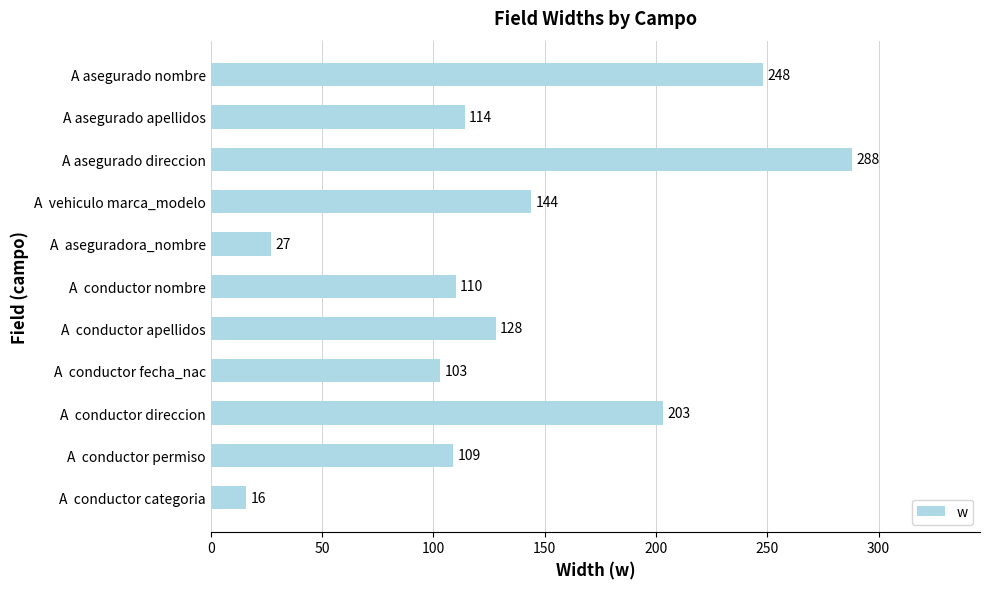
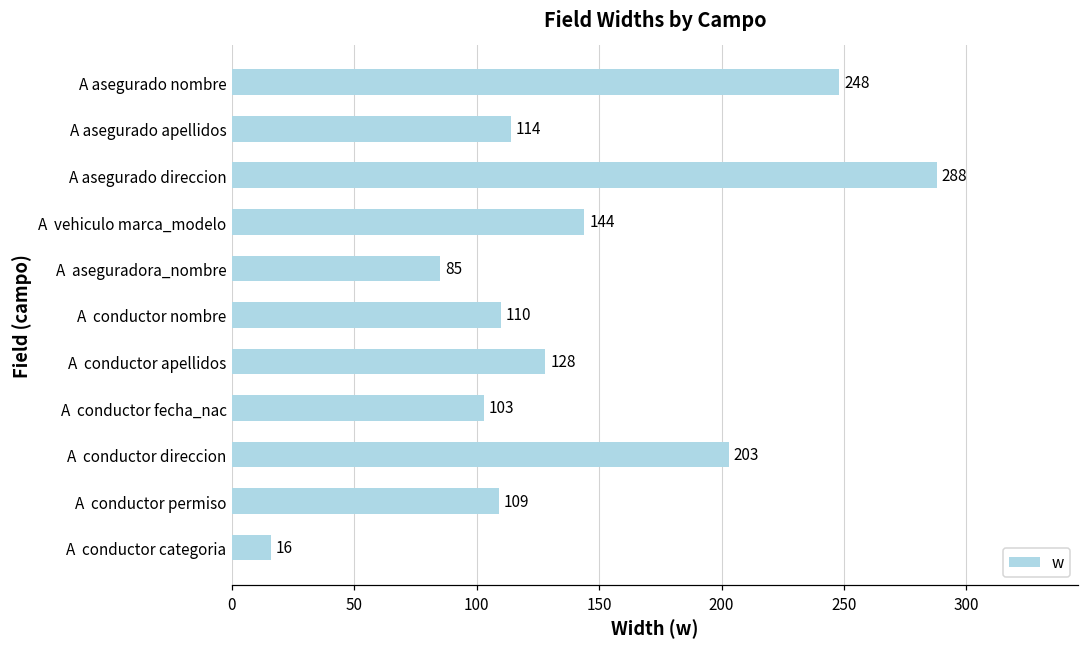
A aseguradora_nombre: 27 -> 85
